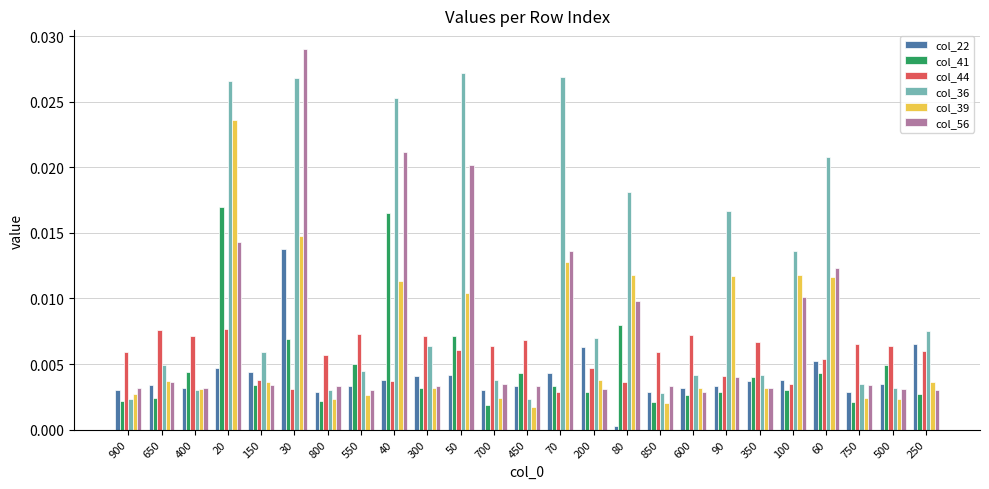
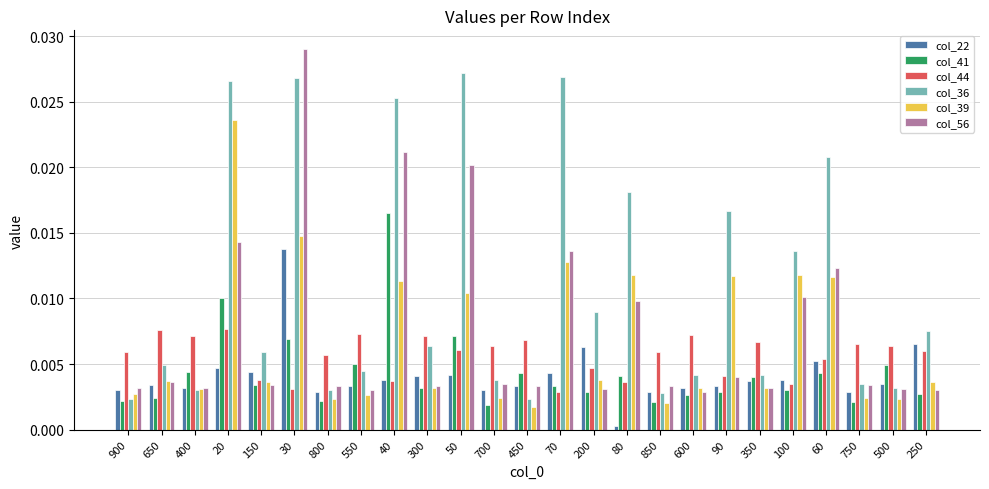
col_41, 20: 0.017 -> 0.010
col_36, 200: 0.007 -> 0.009
col_41, 80: 0.0080 -> 0.0041
